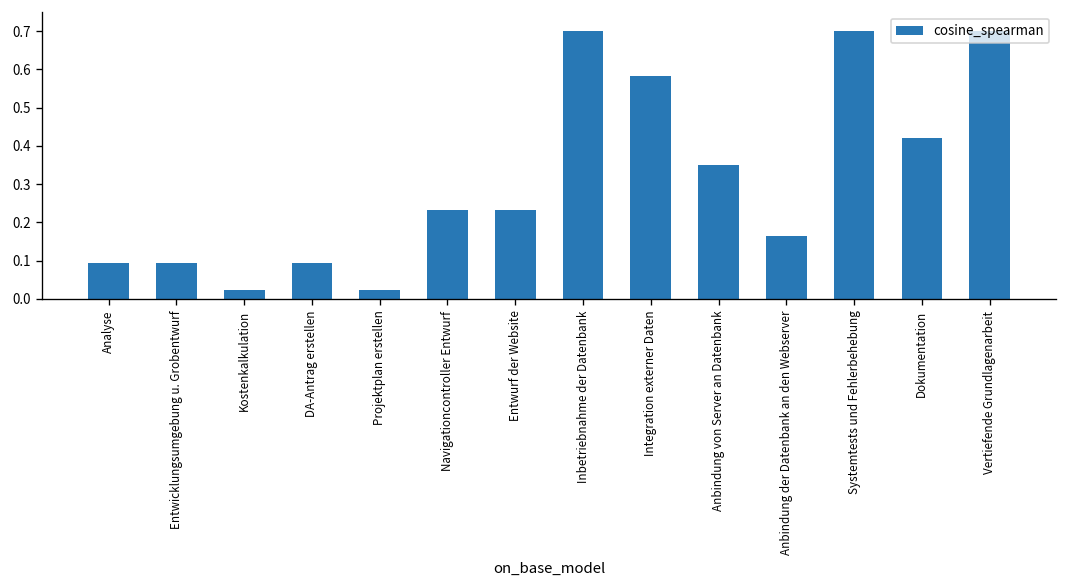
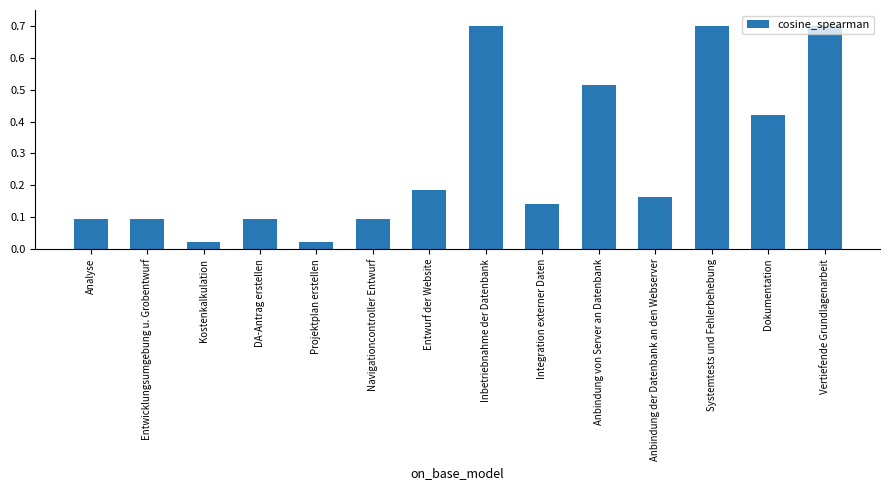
Navigationcontroller Entwurf: 0.23 -> 0.09
Entwurf der Website: 0.23 -> 0.19
Integration externer Daten: 0.58 -> 0.14
Anbindung von Server an Datenbank: 0.35 -> 0.51
